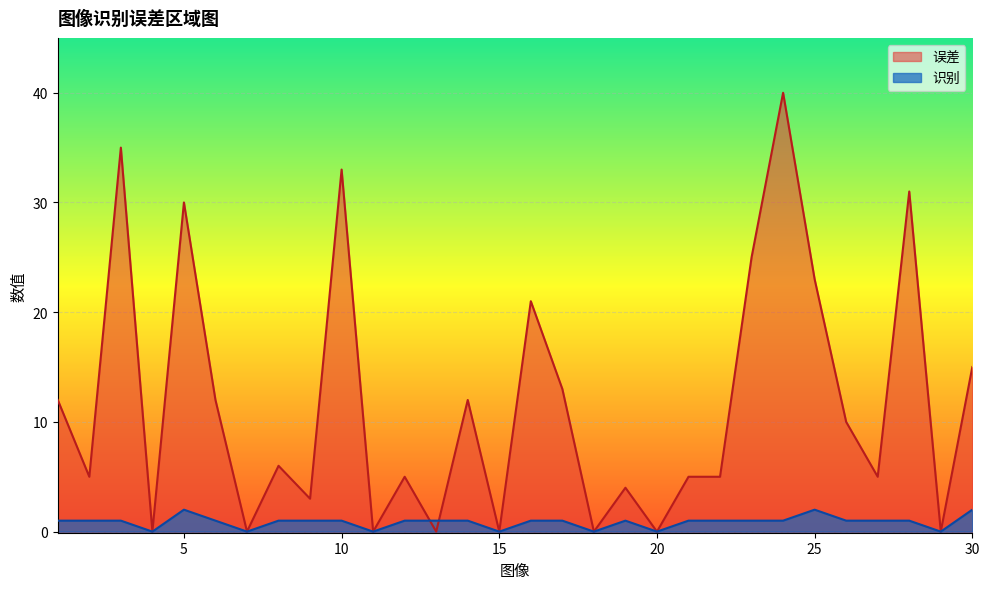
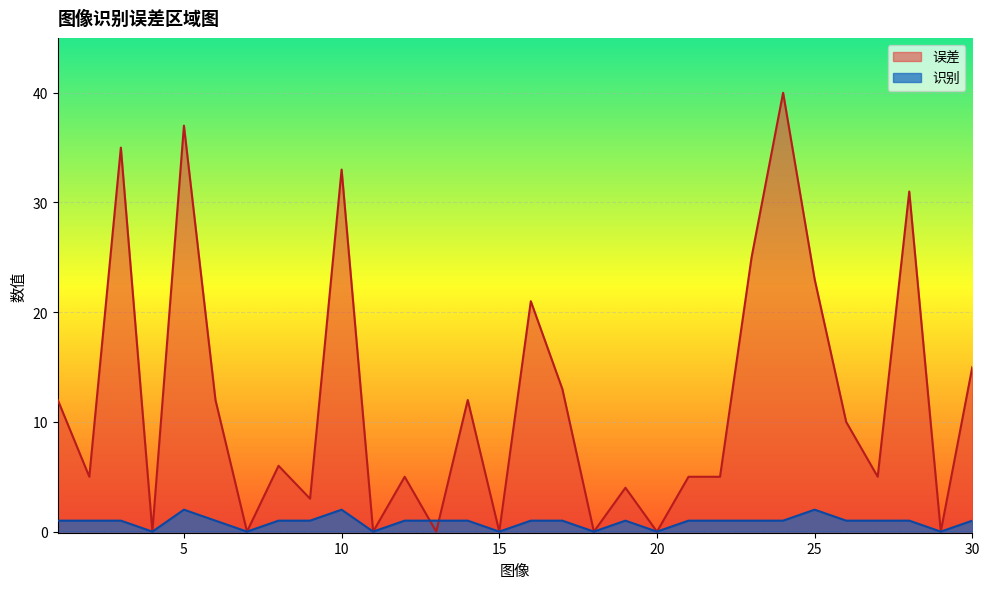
误差, 5: 30 -> 37
识别, 10: 1 -> 2
识别, 30: 2 -> 1
